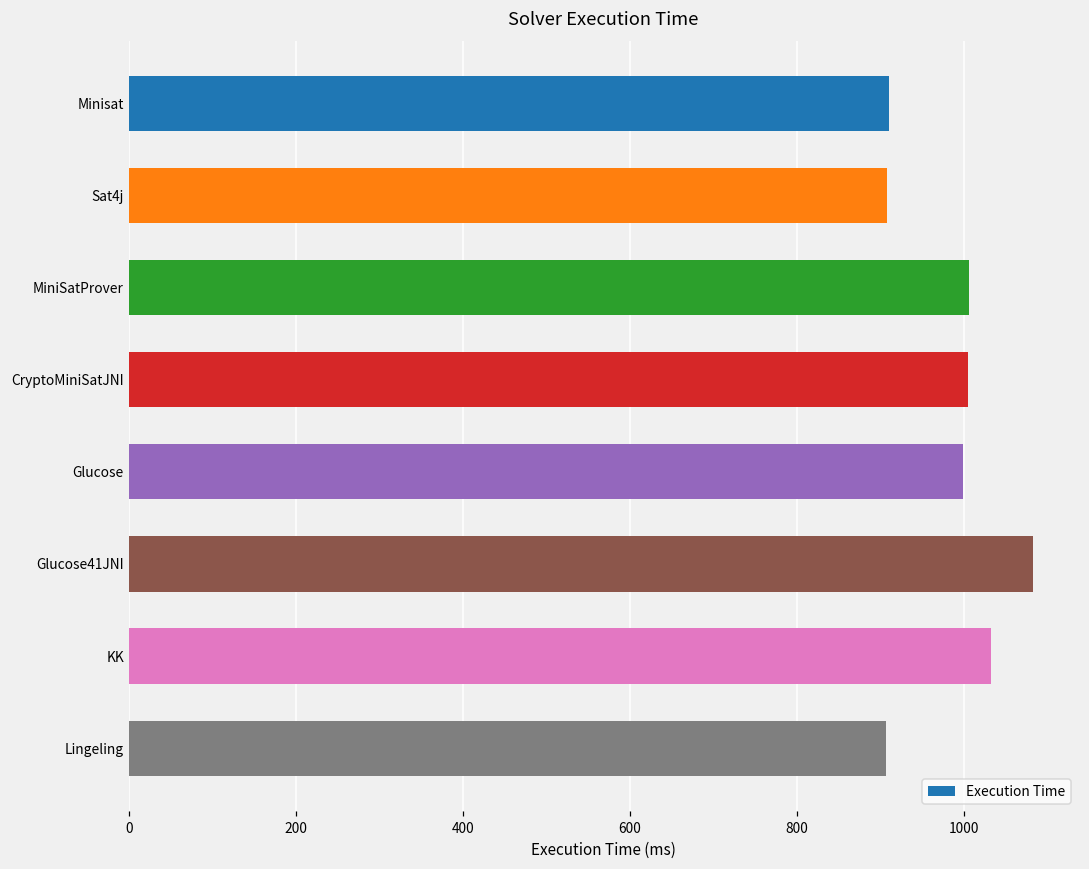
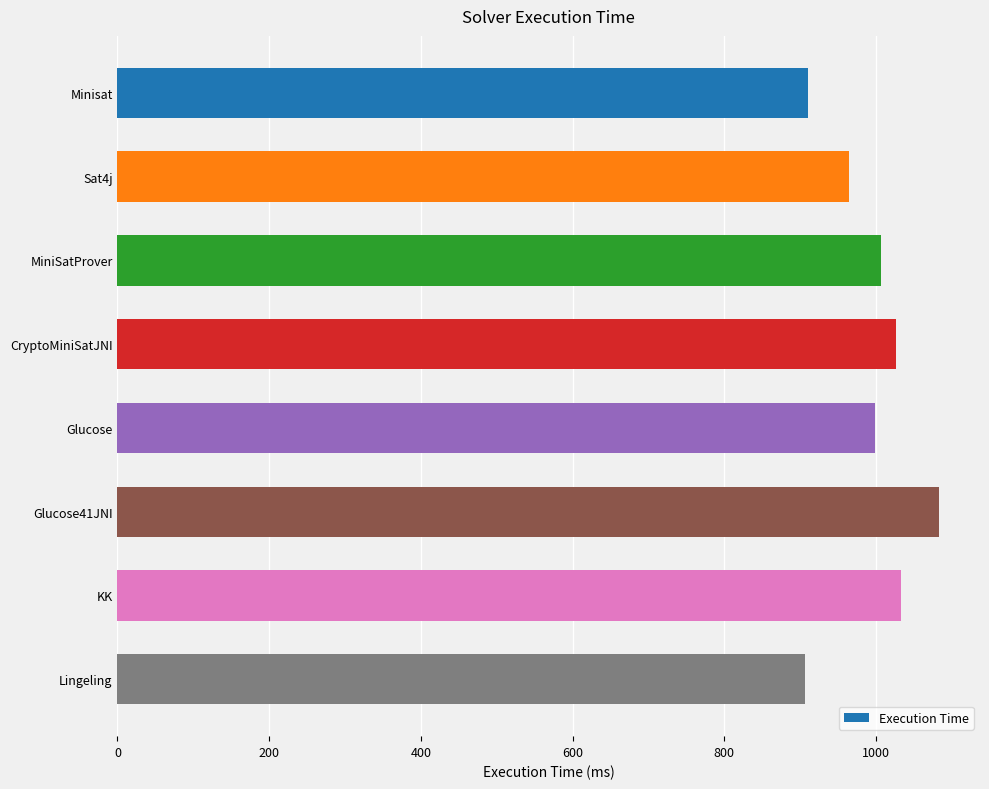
Sat4j: 910 -> 960
CryptoMiniSatJNI: 1010 -> 1030
